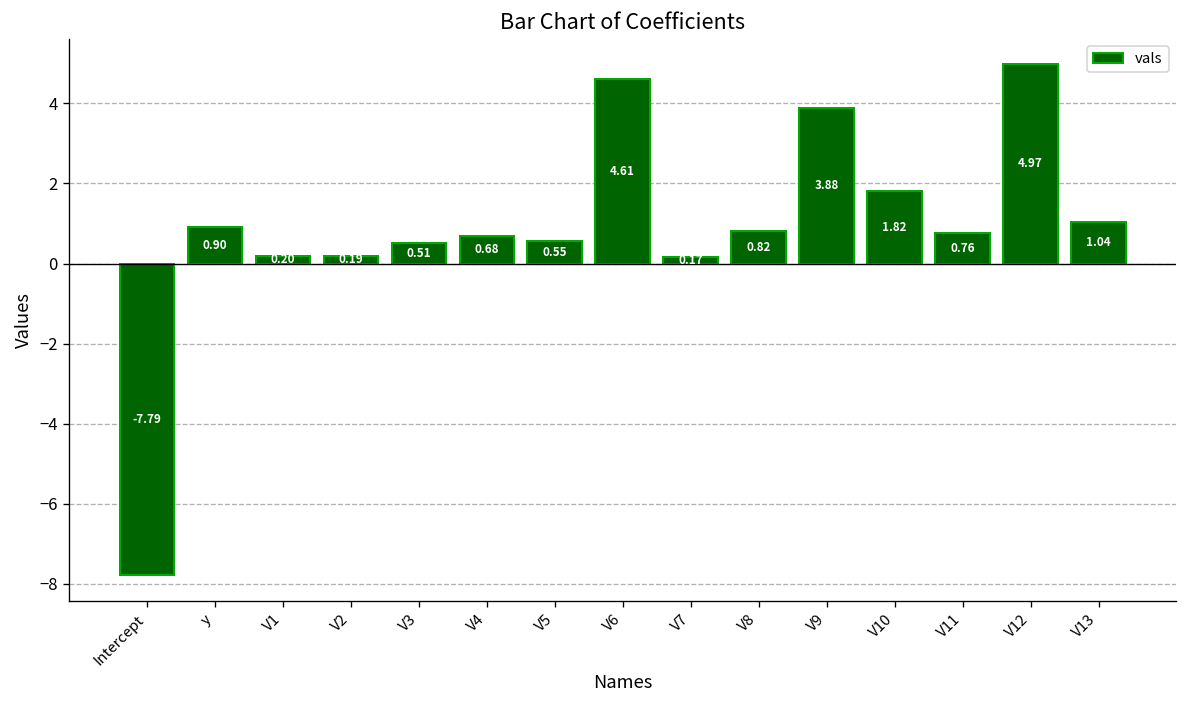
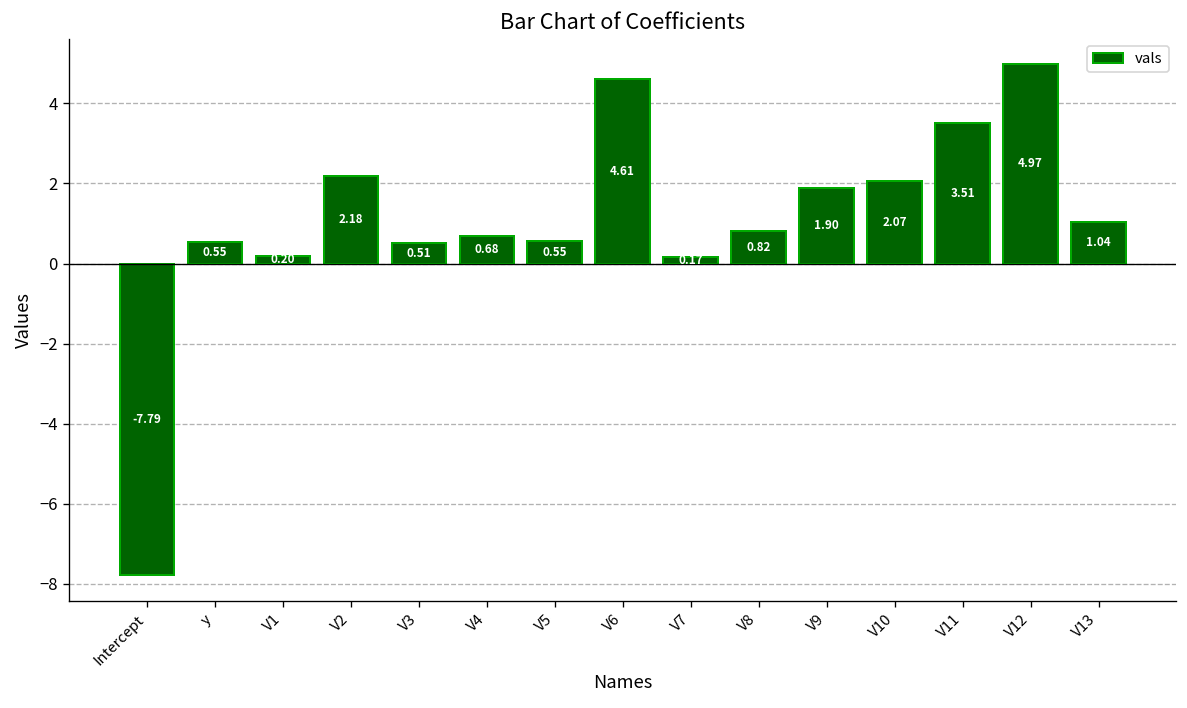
y: 0.90 -> 0.55
V2: 0.19 -> 2.18
V9: 3.88 -> 1.90
V10: 1.82 -> 2.07
V11: 0.76 -> 3.51
